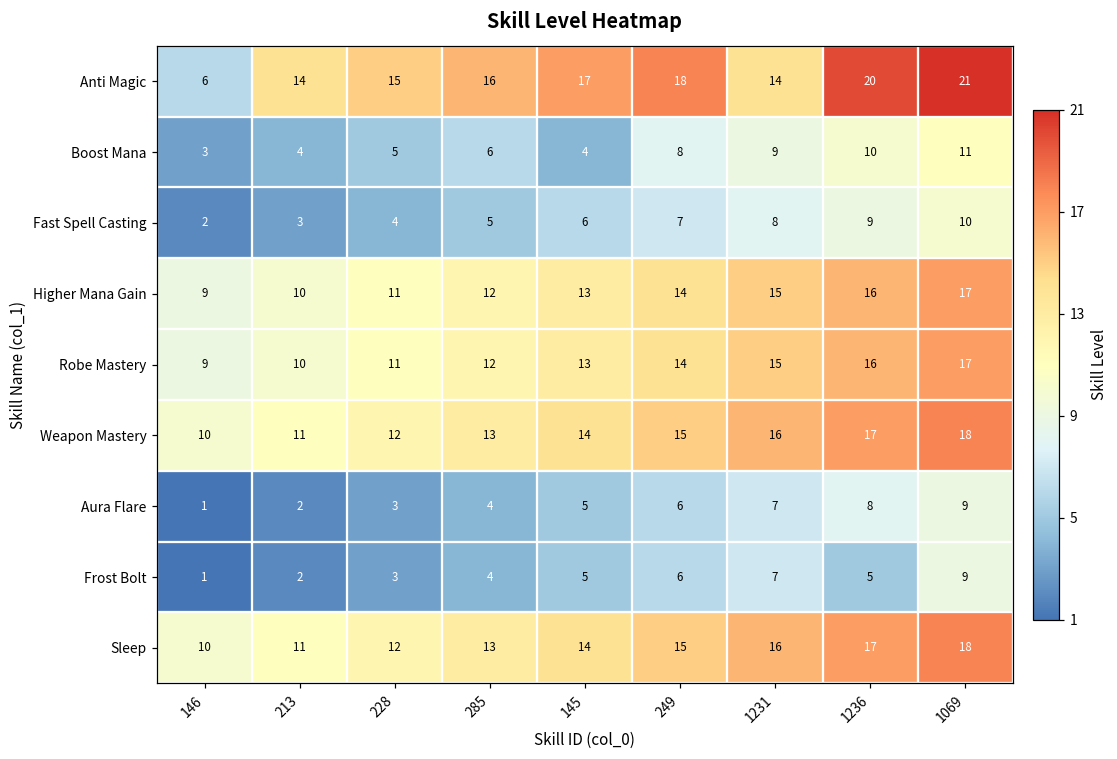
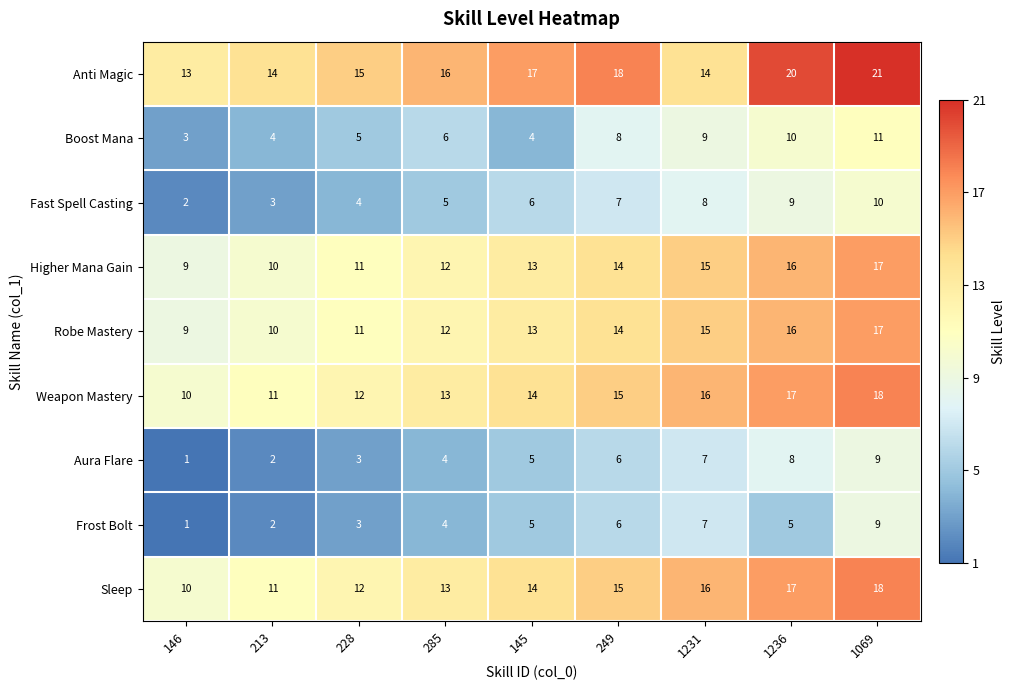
Anti Magic, 146: 6 -> 13
